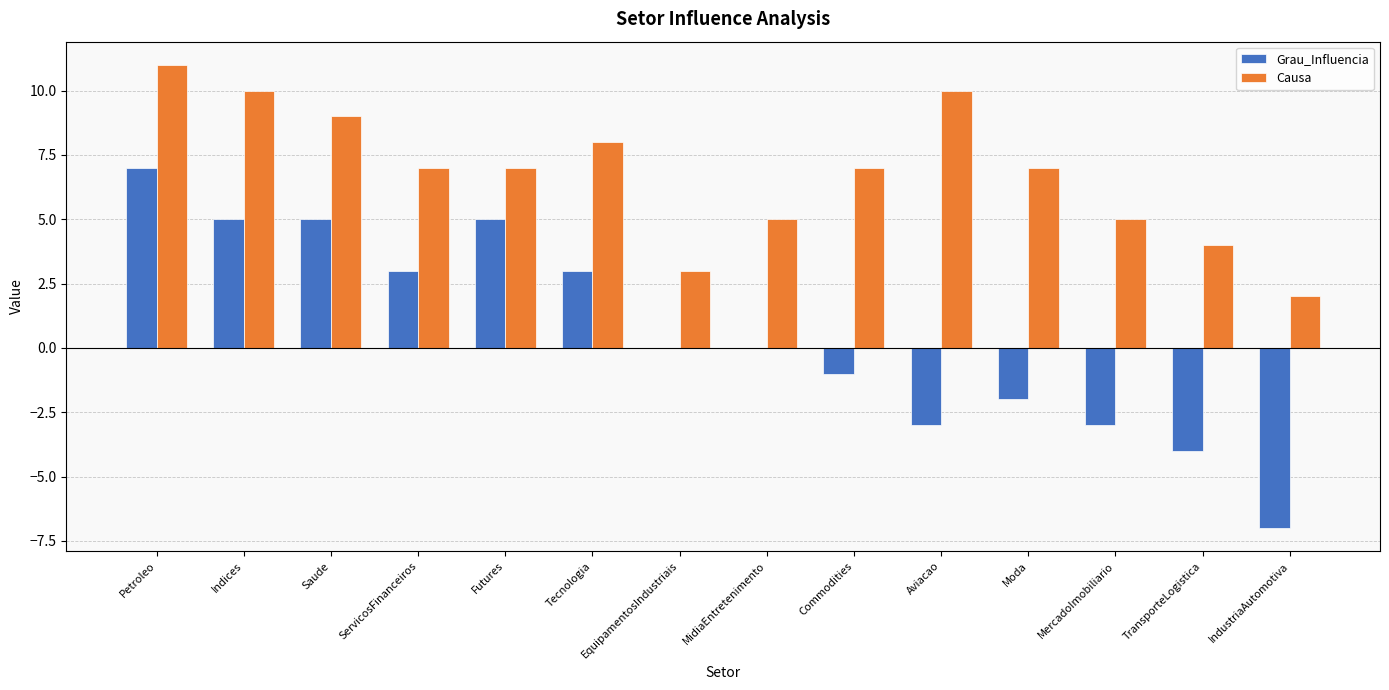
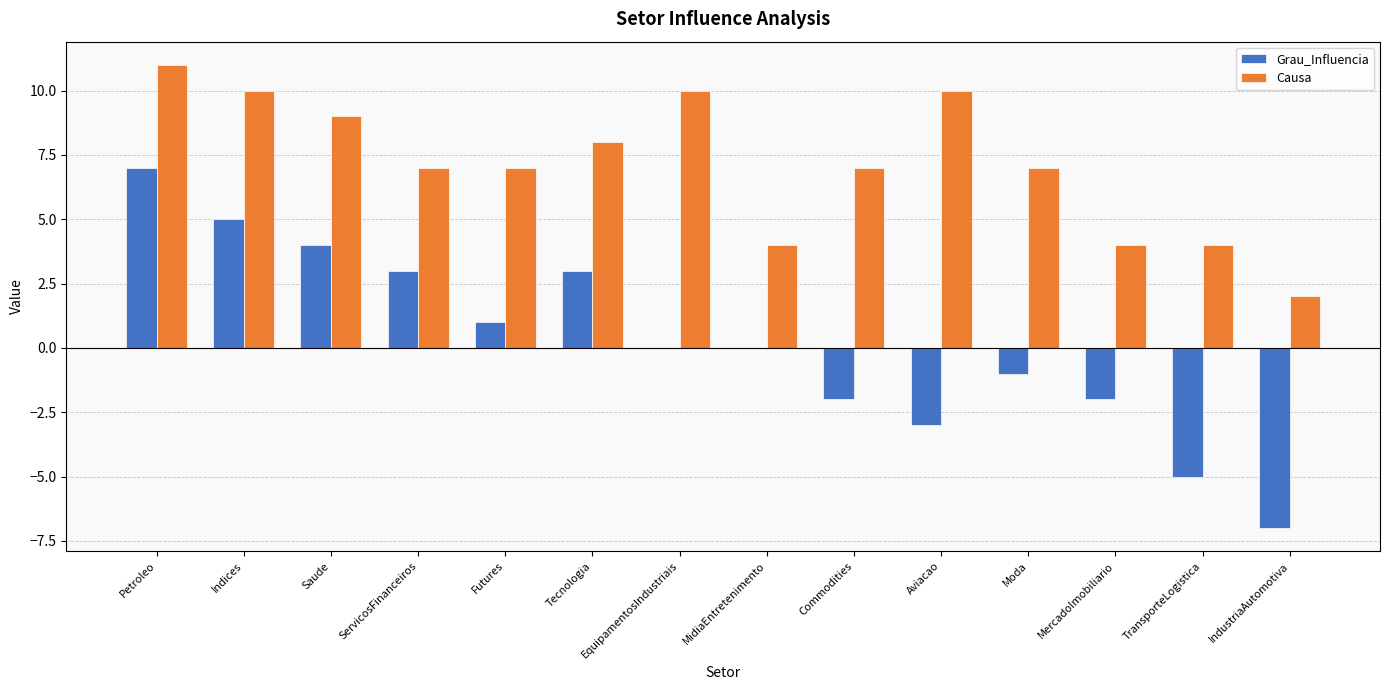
Grau_Influencia, Saude: 5 -> 4
Grau_Influencia, Futures: 5 -> 1
Causa, EquipamentosIndustriais: 3 -> 10
Causa, MidiaEntretenimento: 5 -> 4
Grau_Influencia, Commodities: -1 -> -2
Grau_Influencia, Moda: -2 -> -1
Grau_Influencia, MercadoImobiliario: -3 -> -2
Causa, MercadoImobiliario: 5 -> 4
Grau_Influencia, TransporteLogistica: -4 -> -5
